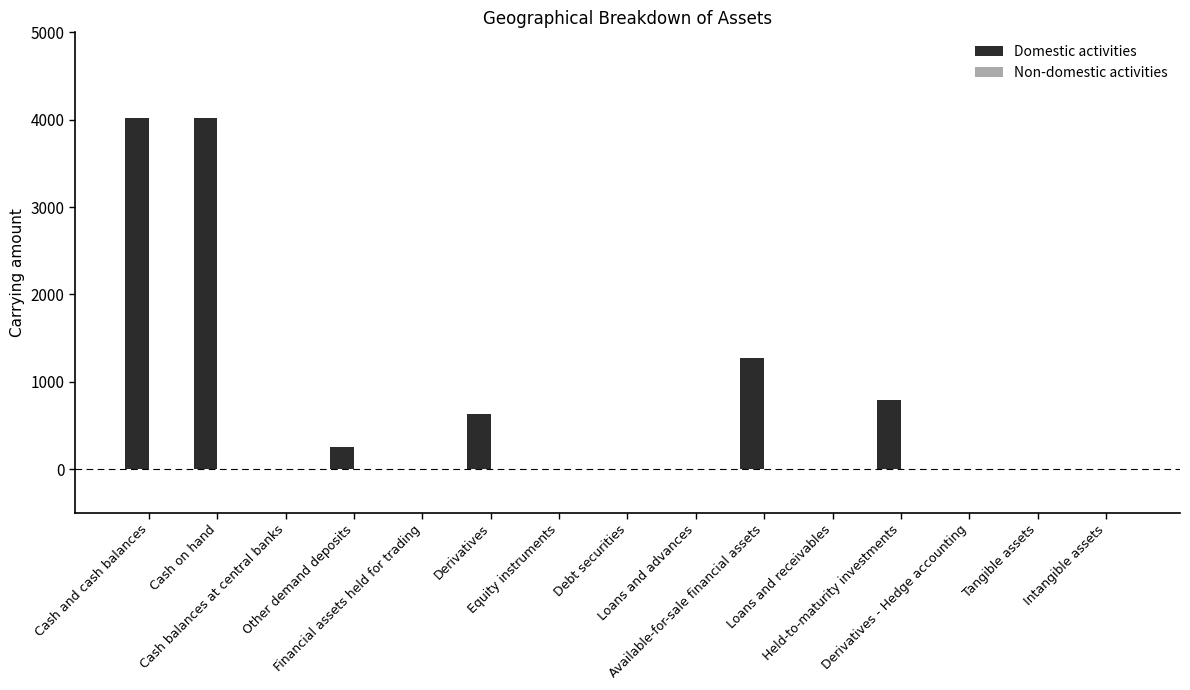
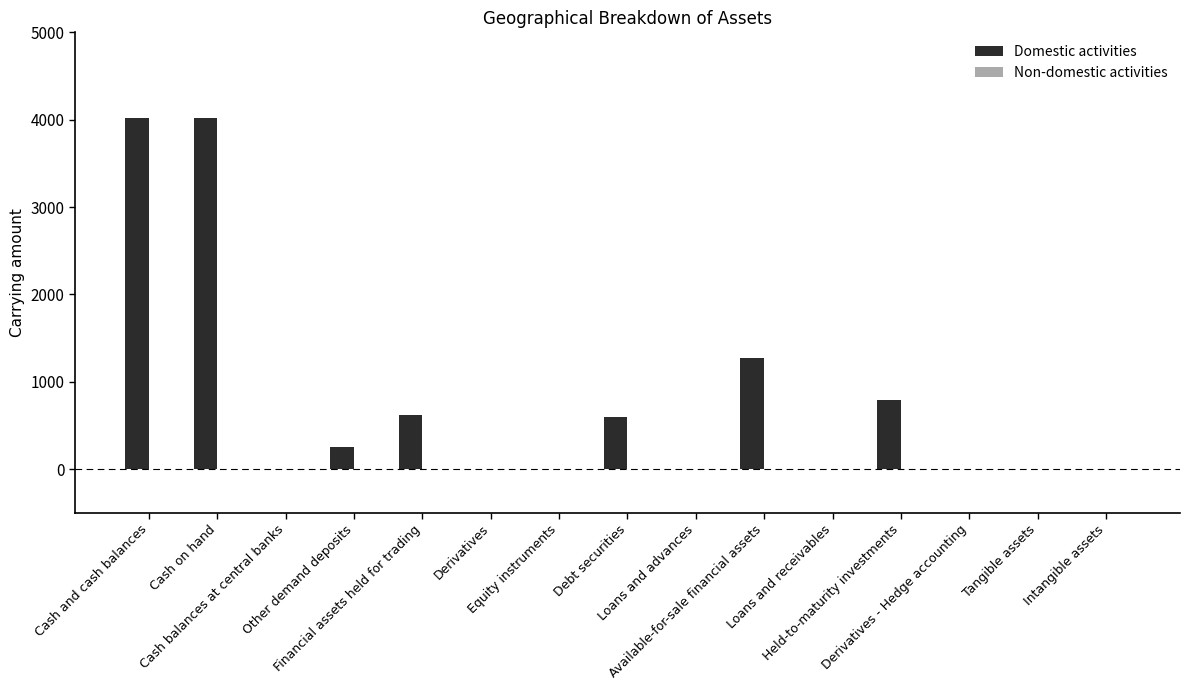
Domestic activities, Financial assets held for trading: 0 -> 600
Domestic activities, Derivatives: 600 -> 0
Domestic activities, Debt securities: 0 -> 600
